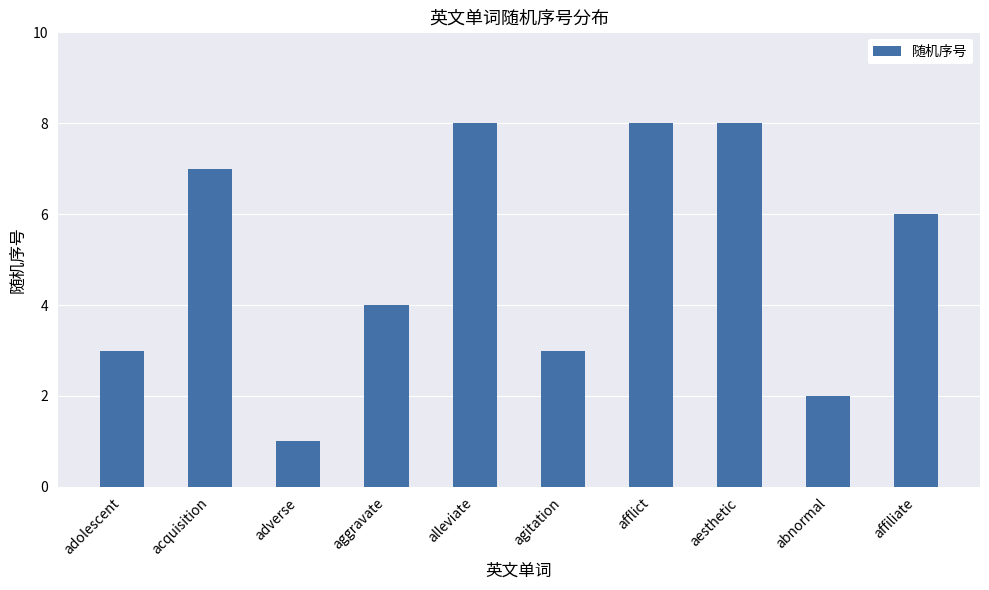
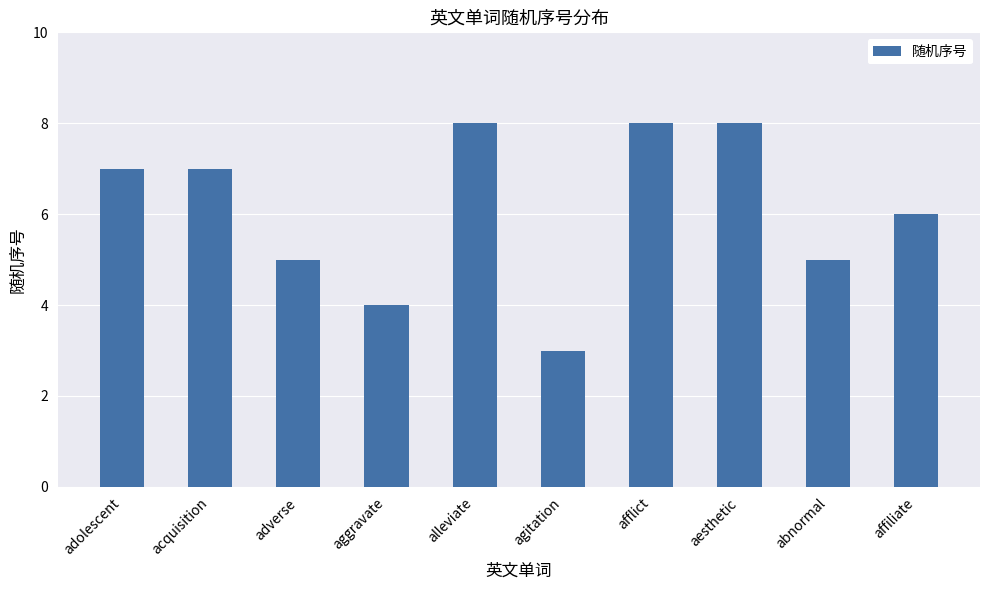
adolescent: 3 -> 7
adverse: 1 -> 5
abnormal: 2 -> 5
